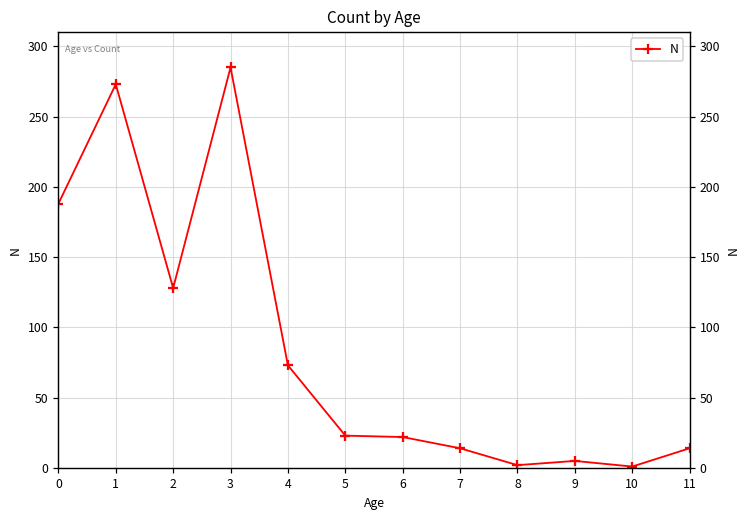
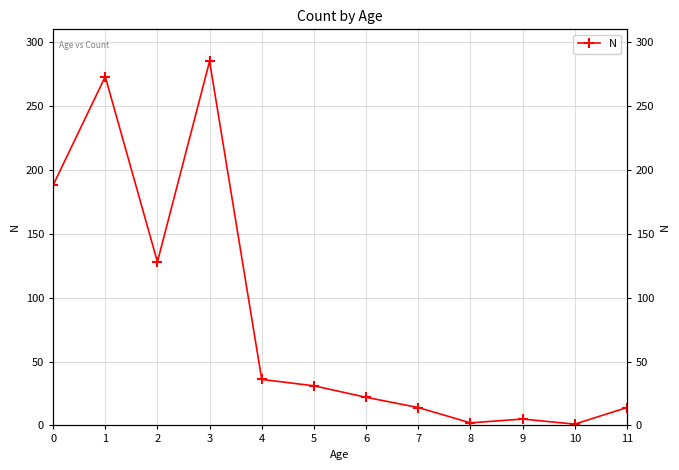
4: 73 -> 36
5: 23 -> 31
